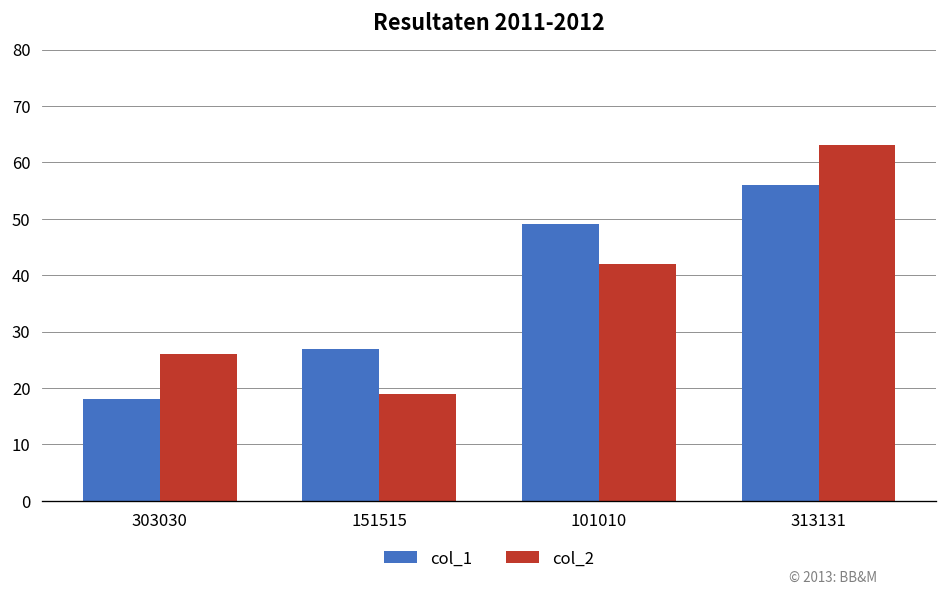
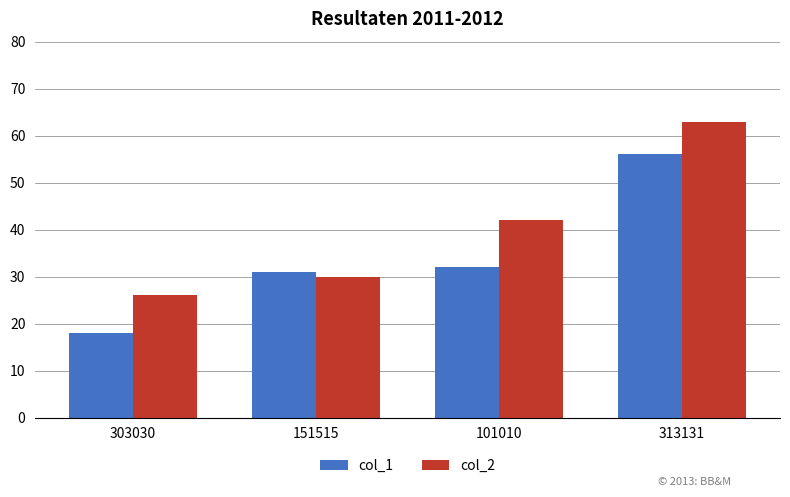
col_1, 151515: 27 -> 31
col_2, 151515: 19 -> 30
col_1, 101010: 49 -> 32
